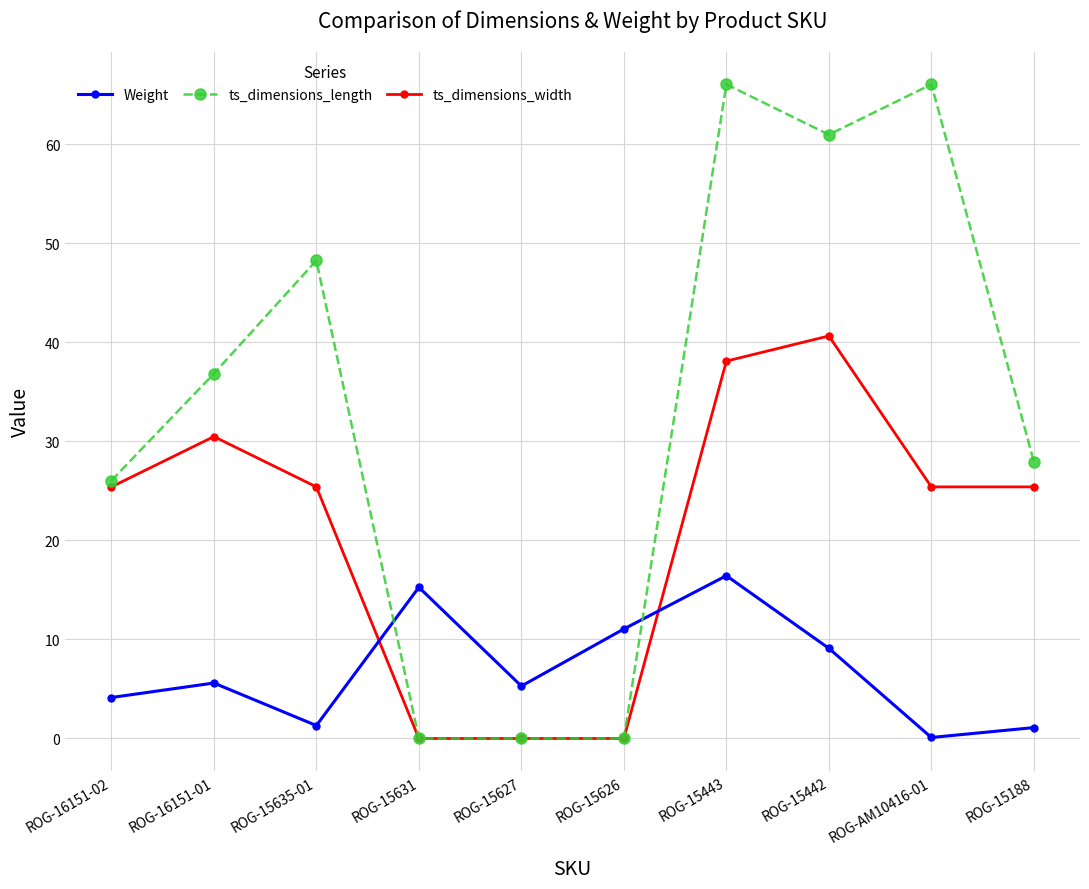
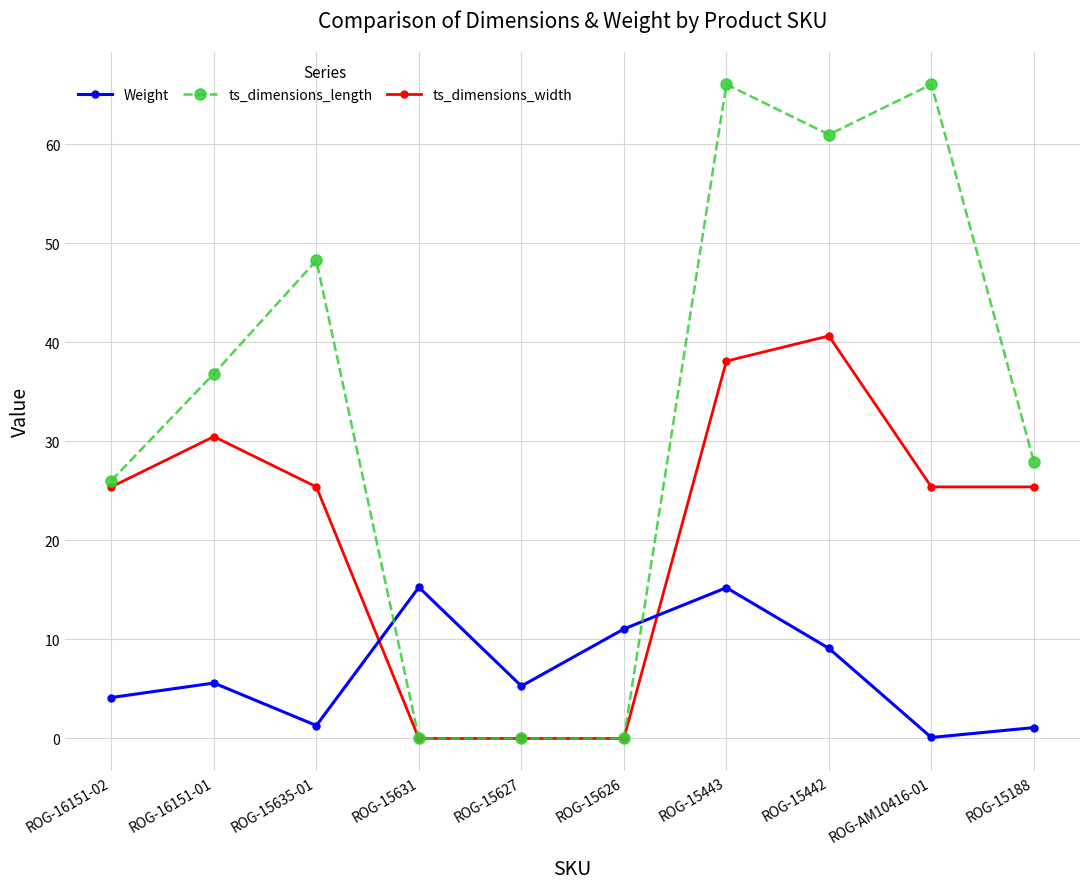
Weight, ROG-15443: 16 -> 15
